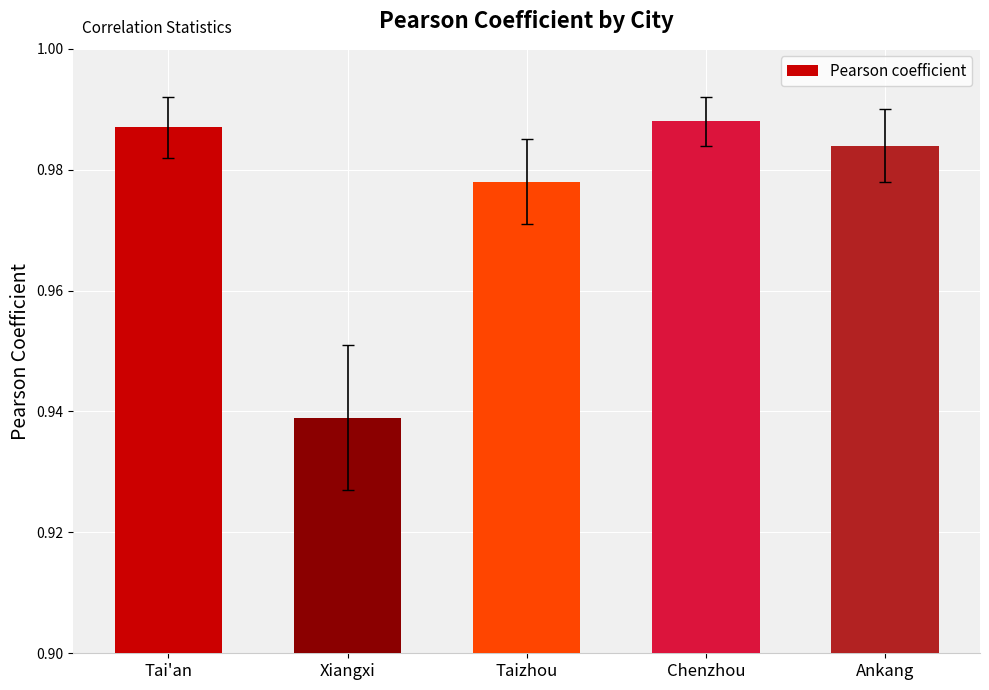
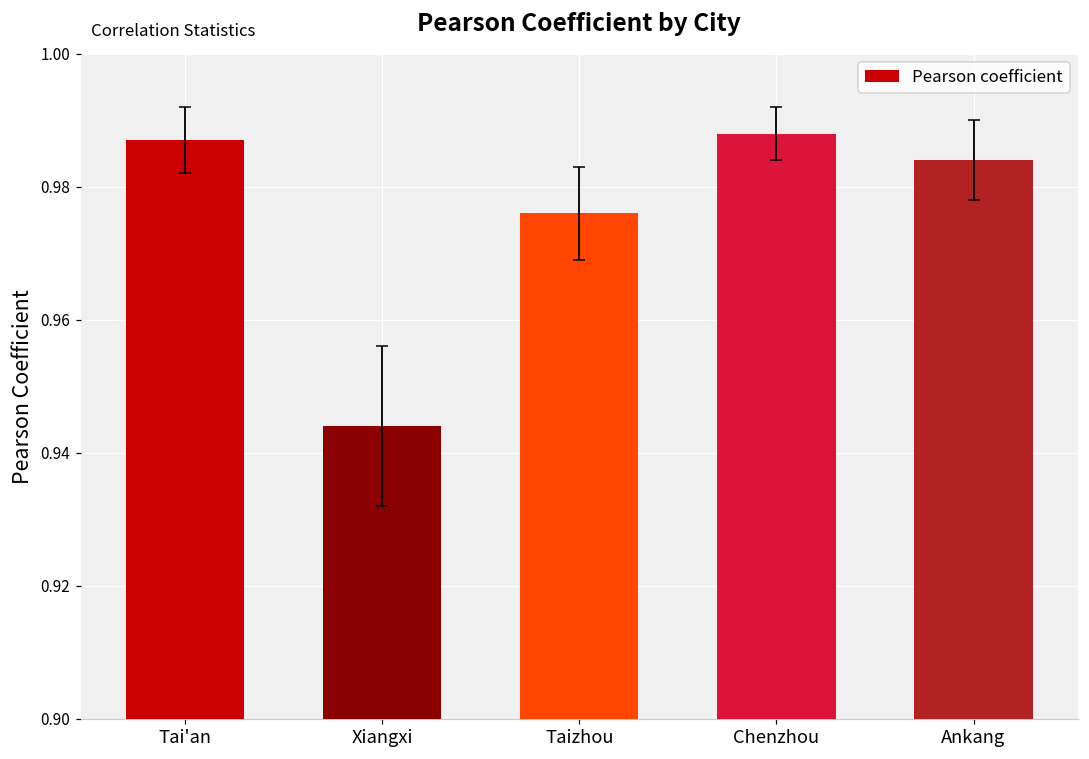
Pearson coefficient, Xiangxi: 0.939 -> 0.944
Pearson coefficient, Taizhou: 0.978 -> 0.976
